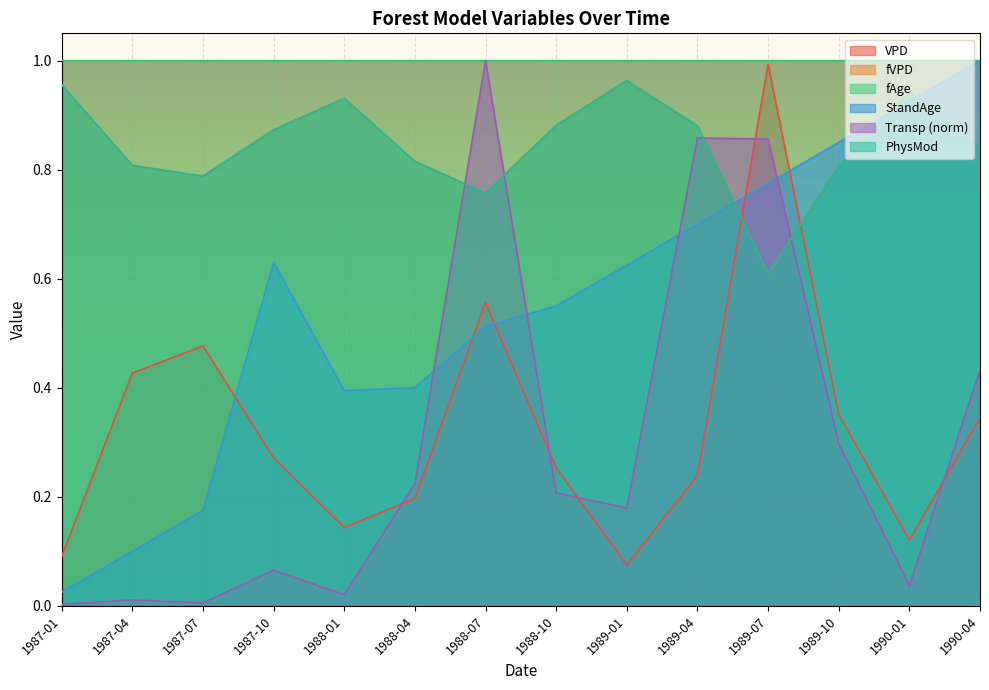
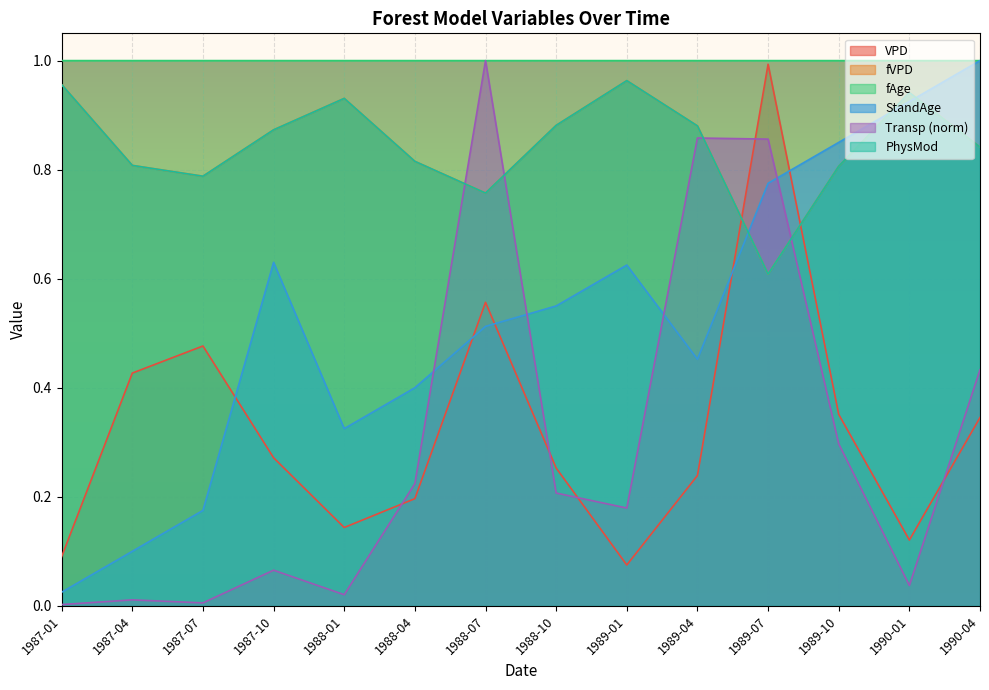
StandAge, 1988-01: 0.39 -> 0.32
StandAge, 1989-04: 0.70 -> 0.45
